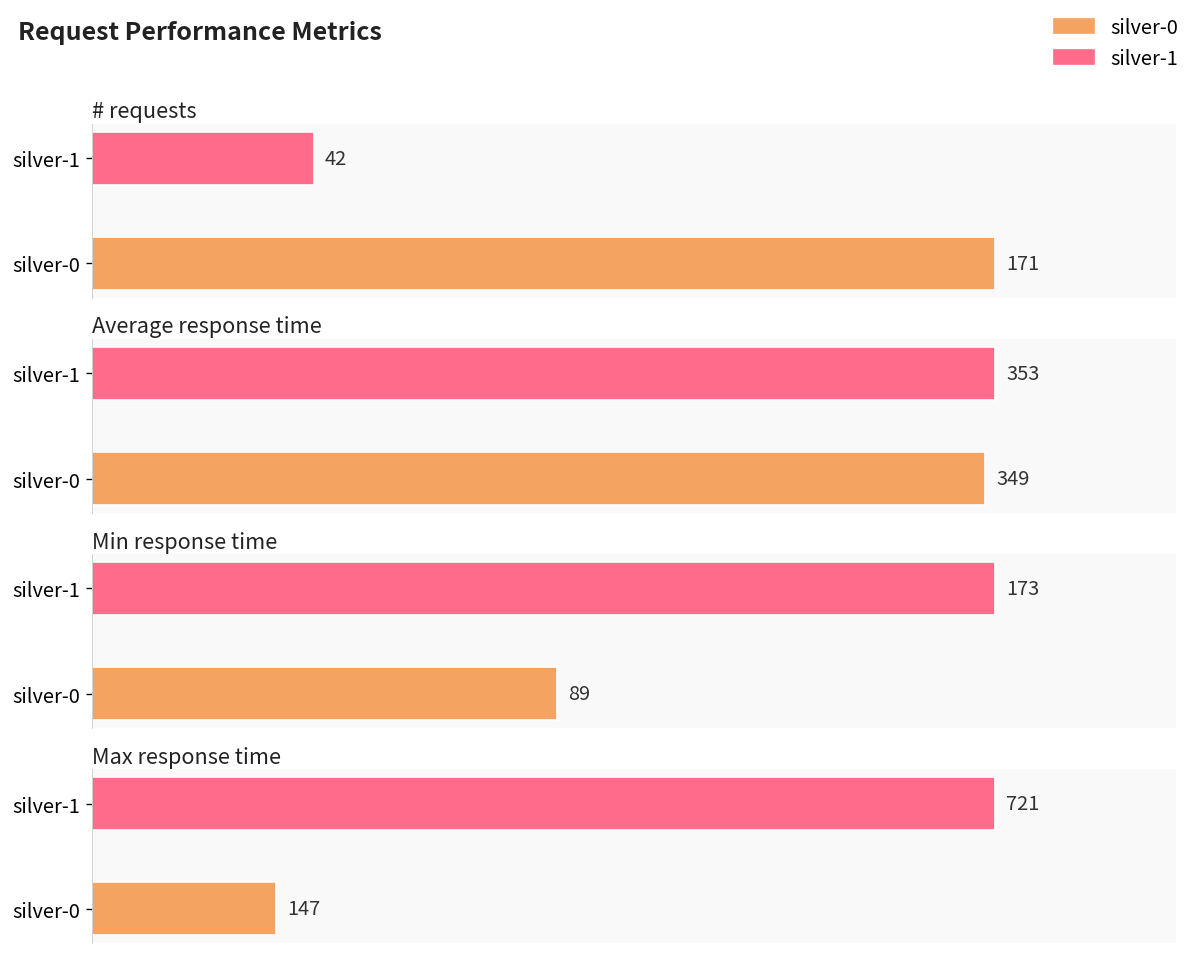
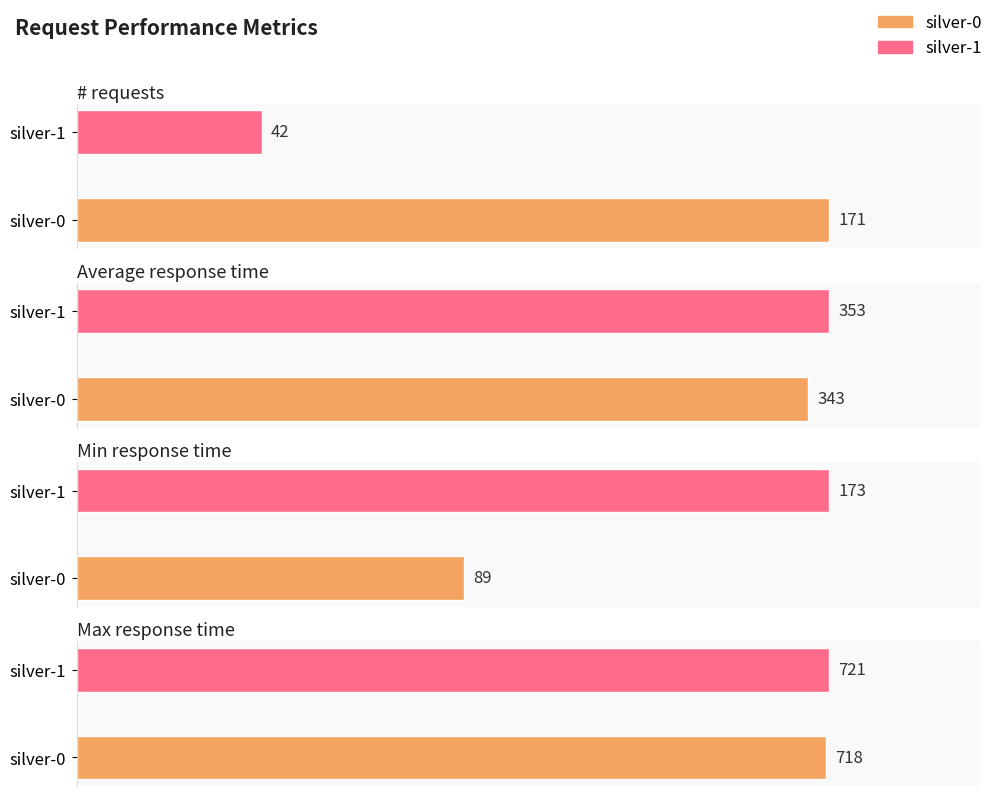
Average response time, silver-0: 349 -> 343
Max response time, silver-0: 147 -> 718
